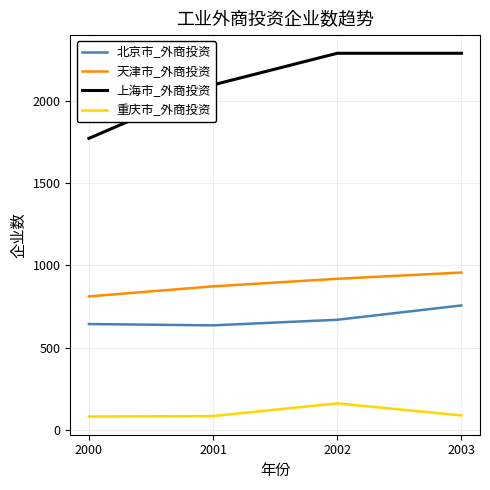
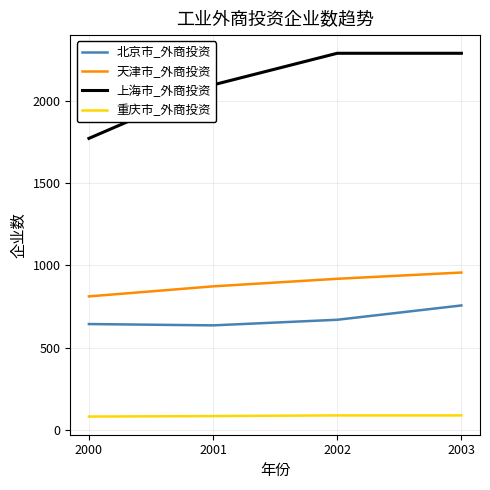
重庆市_外商投资, 2002: 160 -> 90
